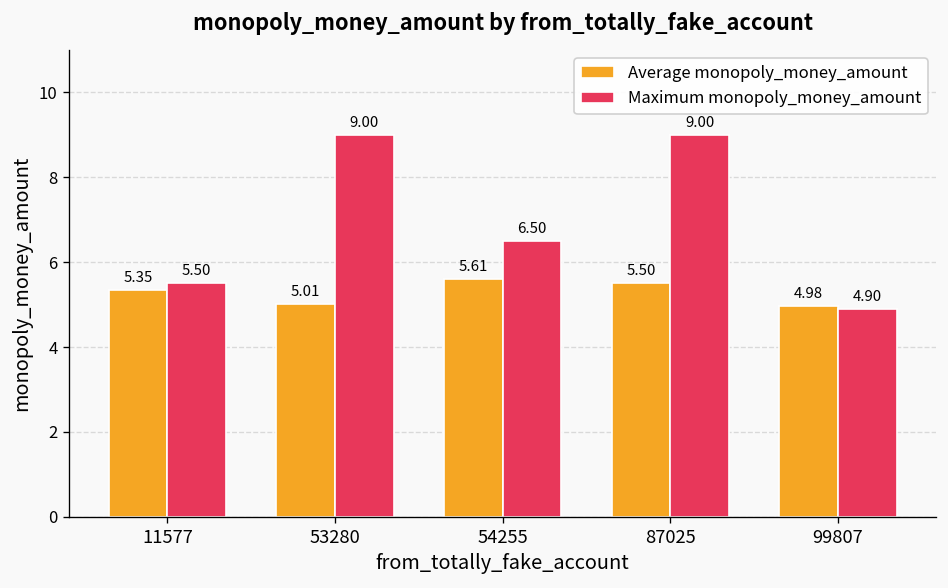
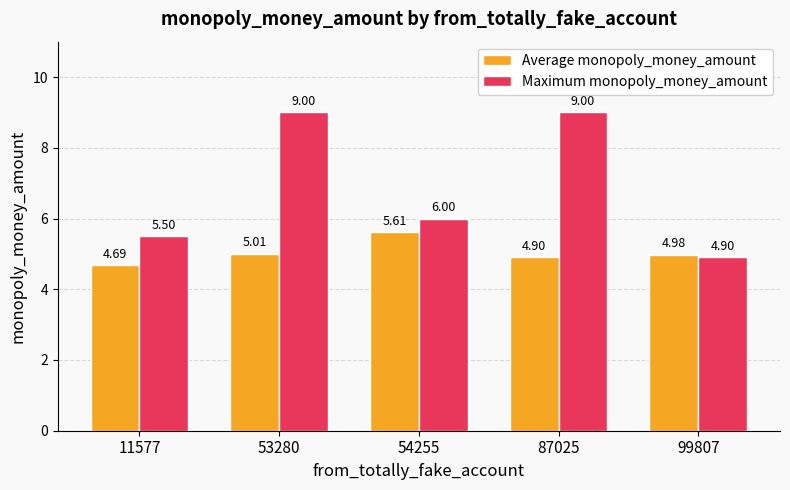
Average monopoly_money_amount, 11577: 5.35 -> 4.69
Maximum monopoly_money_amount, 54255: 6.50 -> 6.00
Average monopoly_money_amount, 87025: 5.50 -> 4.90
